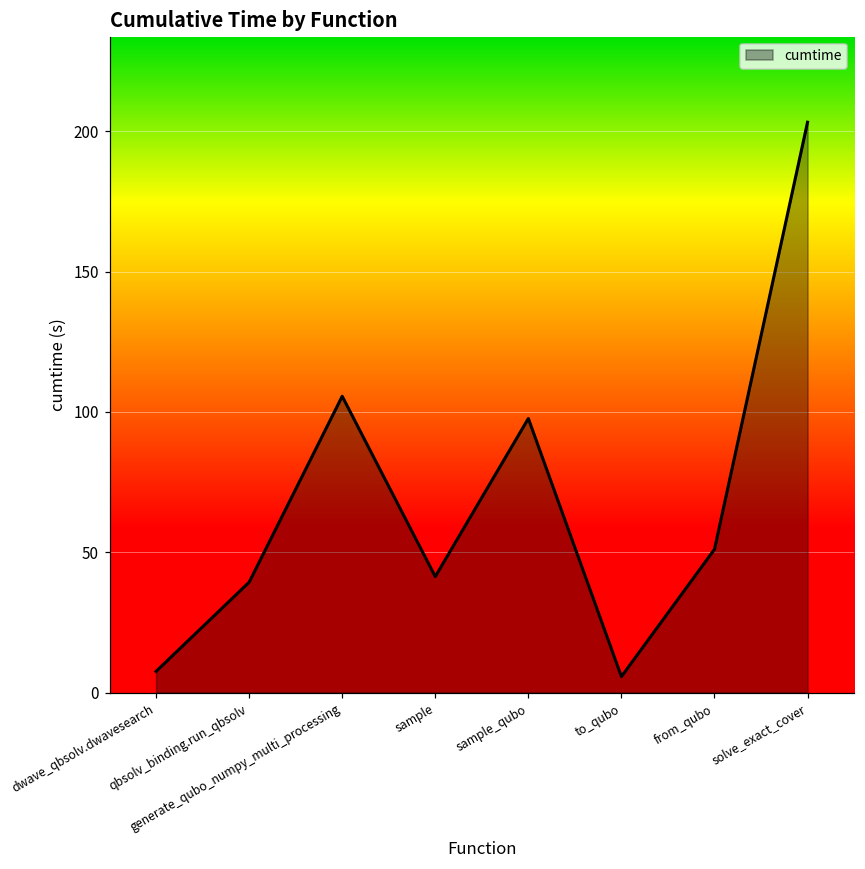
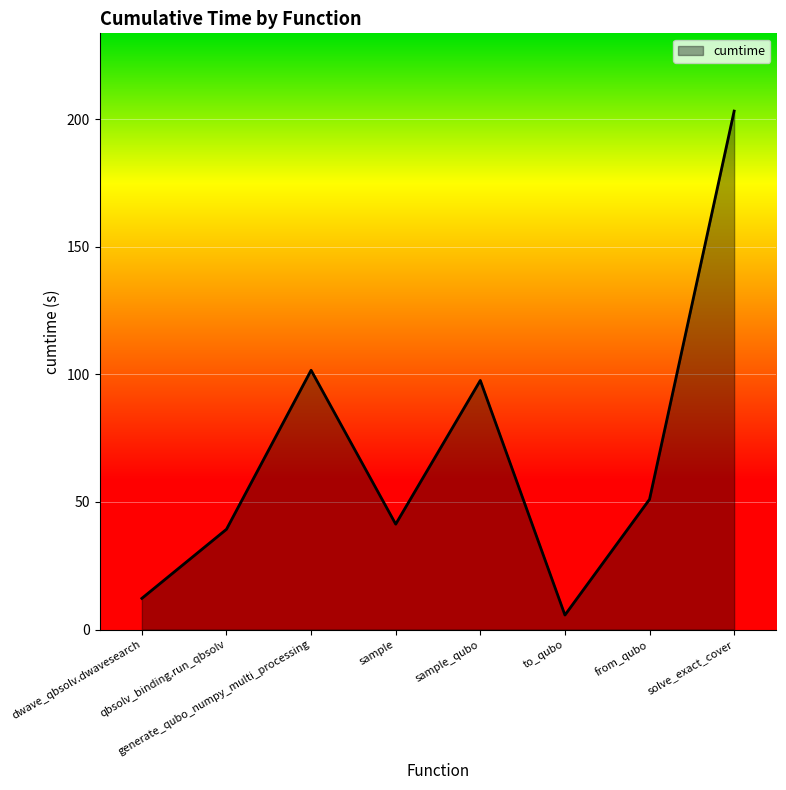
dwave_qbsolv.dwavesearch: 8 -> 12
generate_qubo_numpy_multi_processing: 106 -> 102
